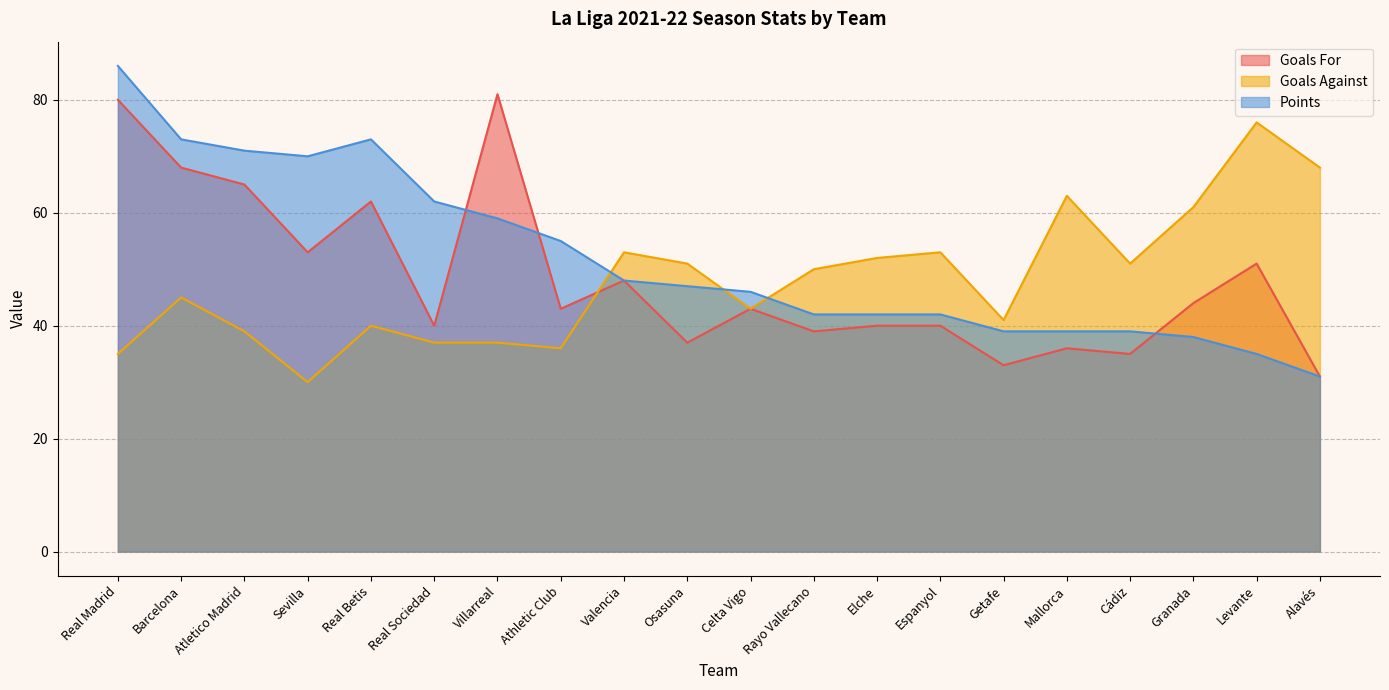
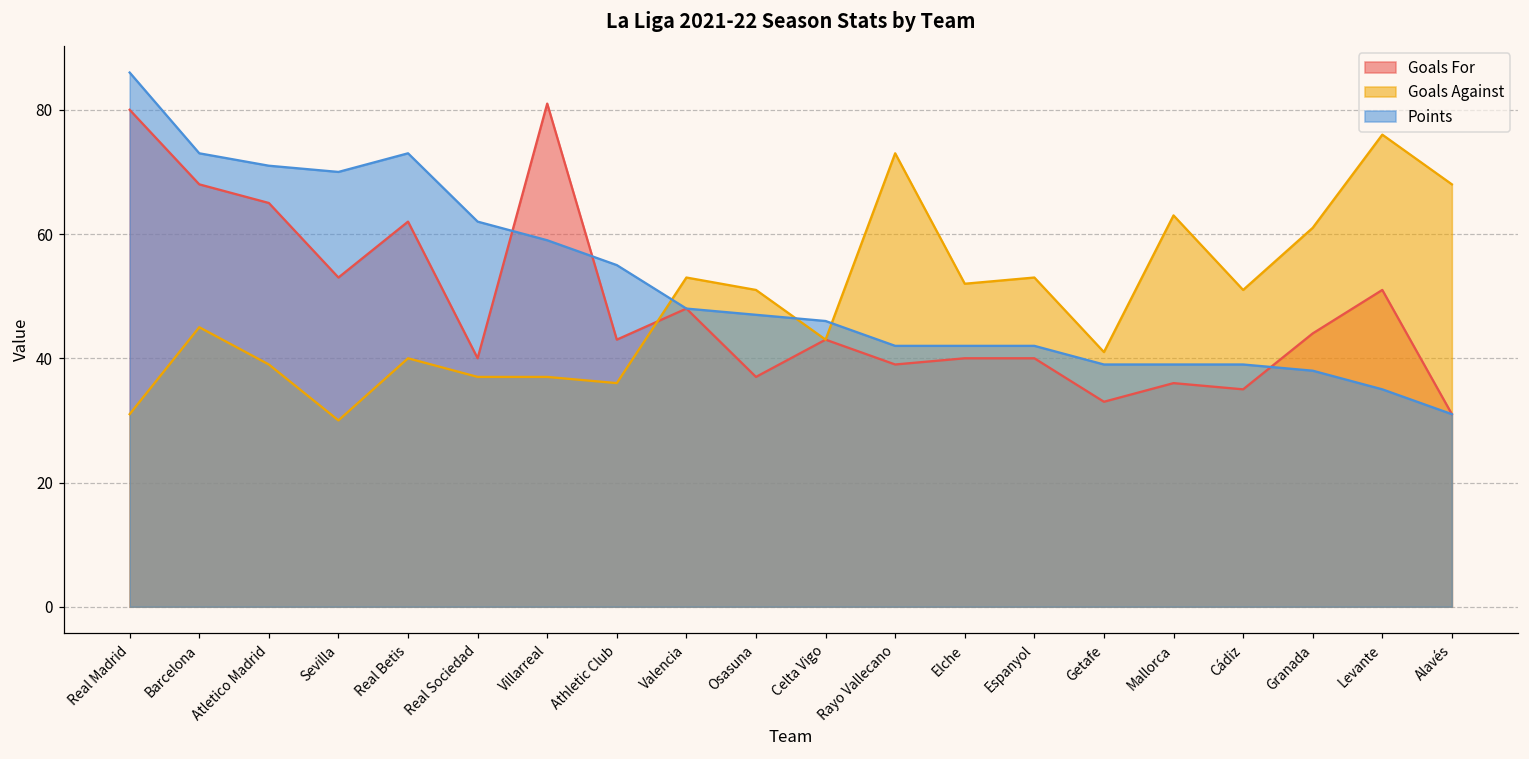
Goals Against, Real Madrid: 35 -> 31
Goals Against, Rayo Vallecano: 50 -> 73
